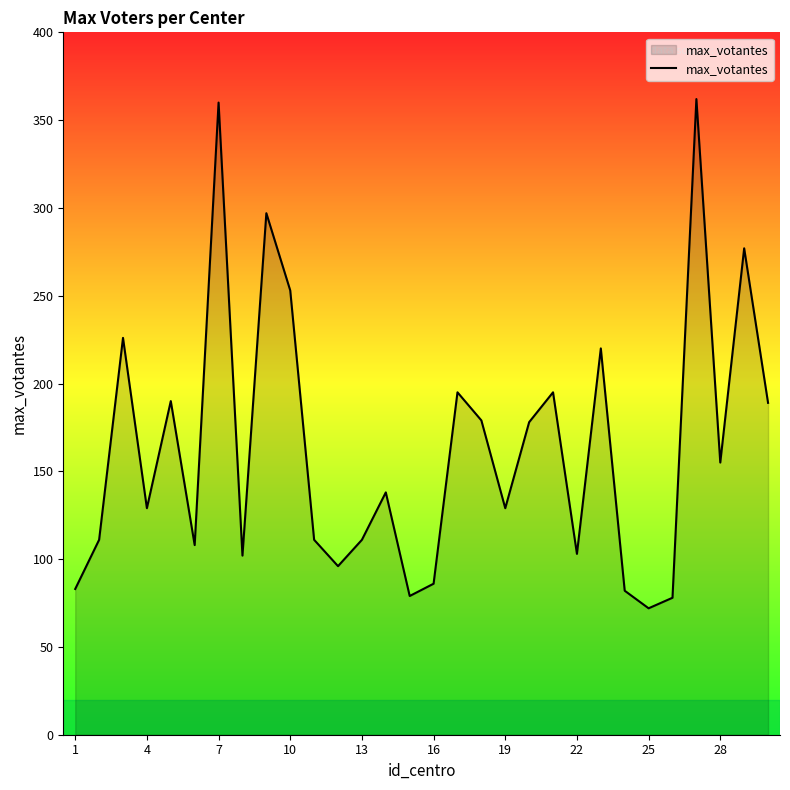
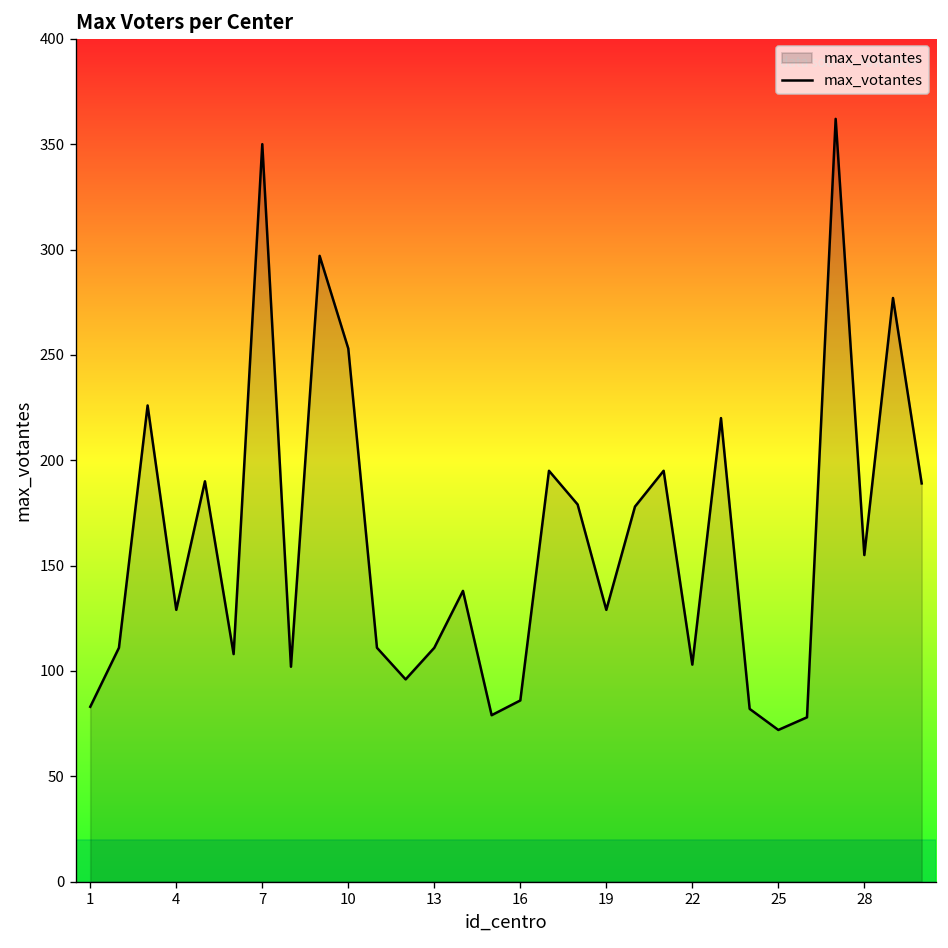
7: 360 -> 350
